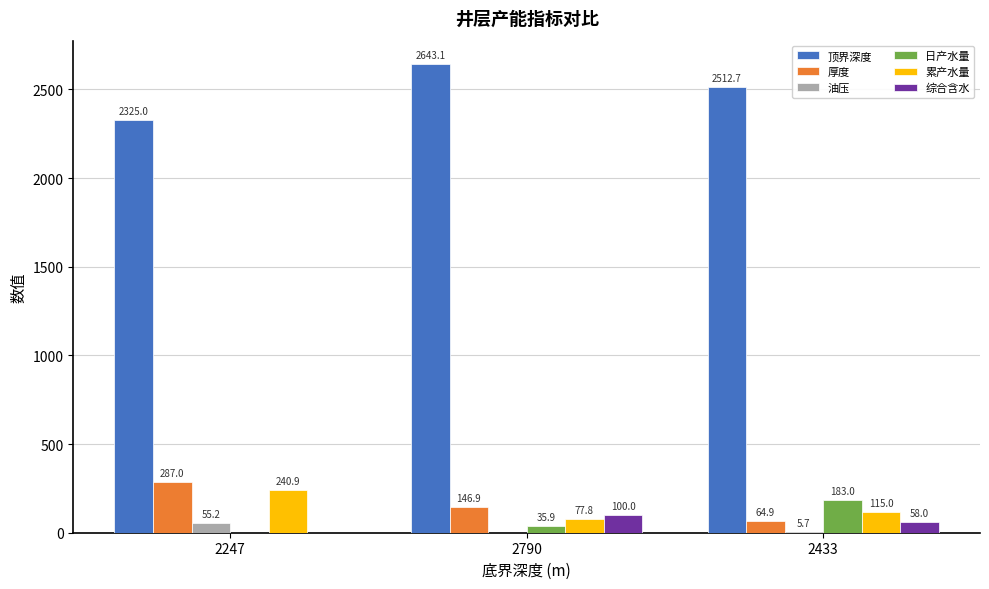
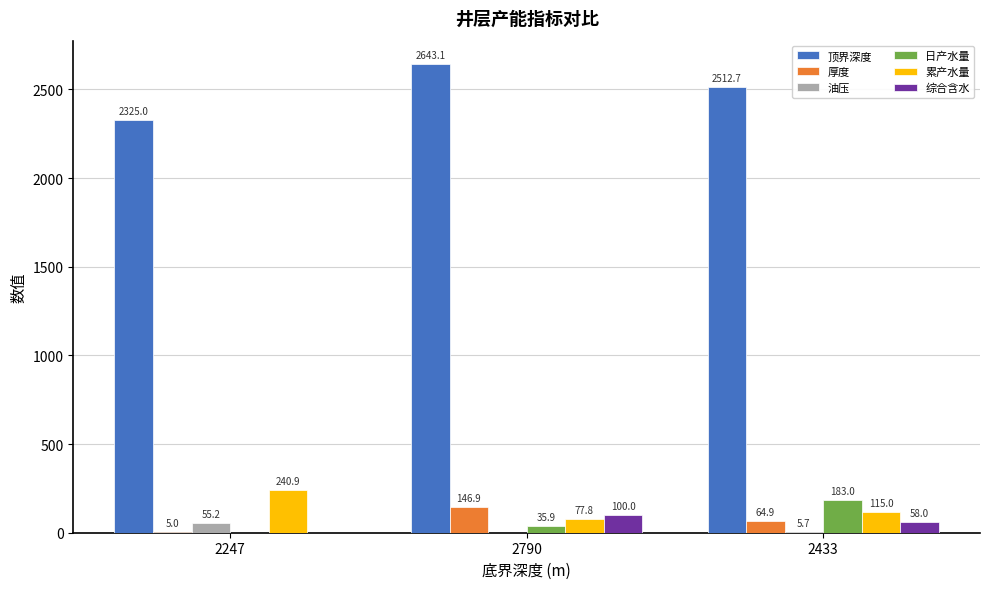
厚度, 2247: 287.0 -> 5.0
